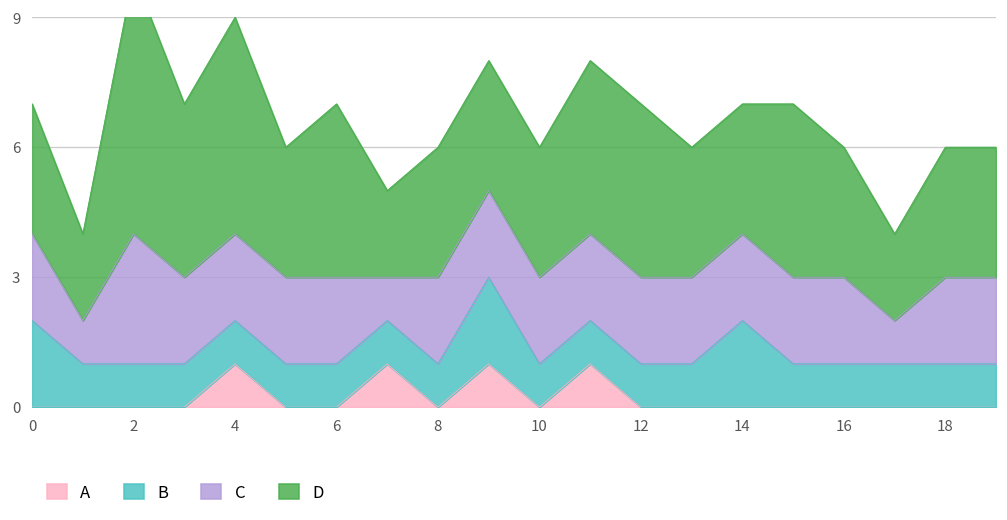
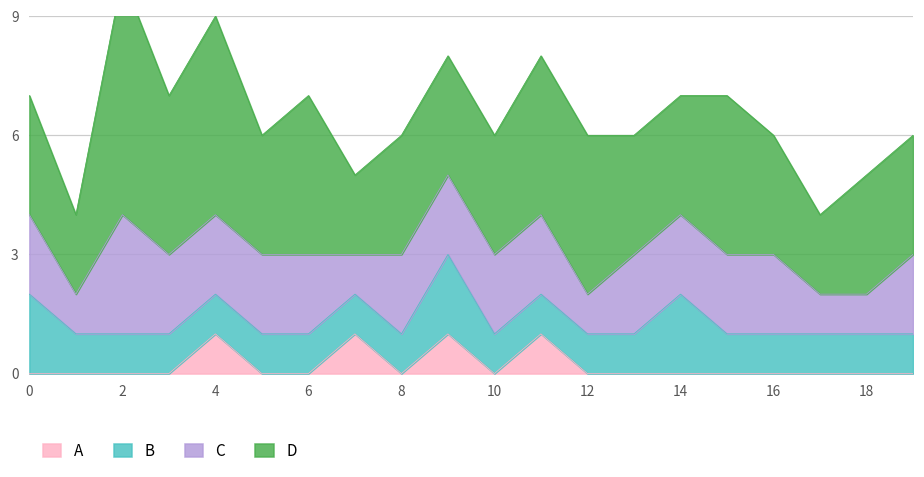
C, 12: 2 -> 1
C, 18: 2 -> 1
